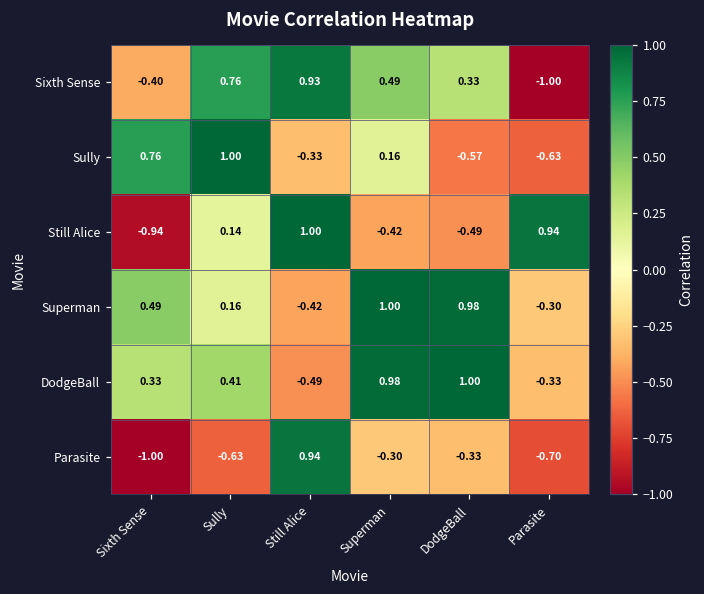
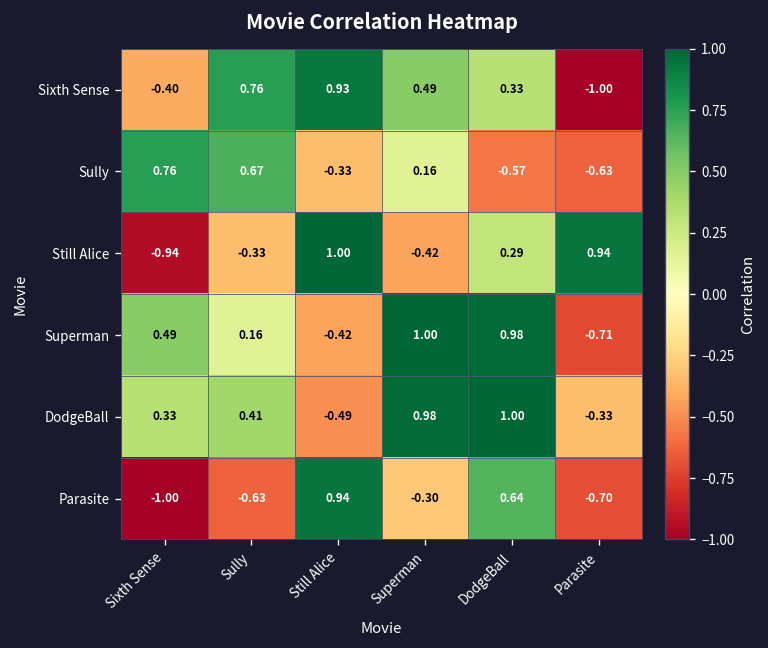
Sully, Sully: 1.00 -> 0.67
Still Alice, Sully: 0.14 -> -0.33
Still Alice, DodgeBall: -0.49 -> 0.29
Superman, Parasite: -0.30 -> -0.71
Parasite, DodgeBall: -0.33 -> 0.64
